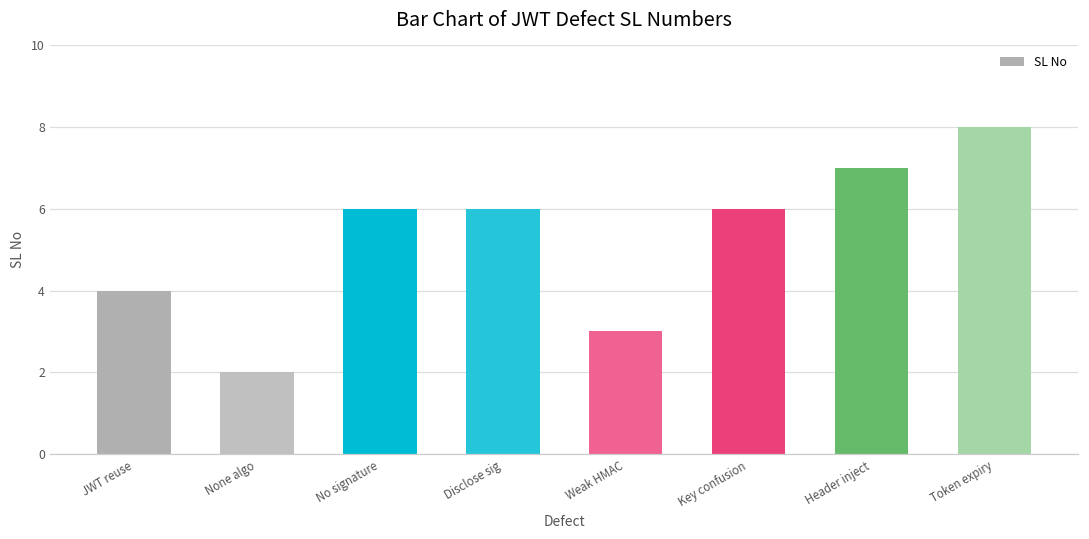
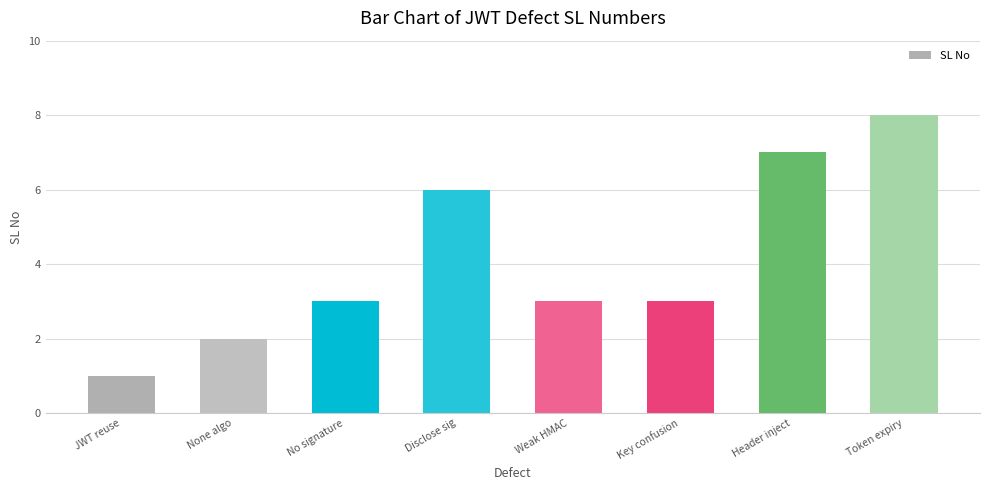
JWT reuse: 4 -> 1
No signature: 6 -> 3
Key confusion: 6 -> 3
